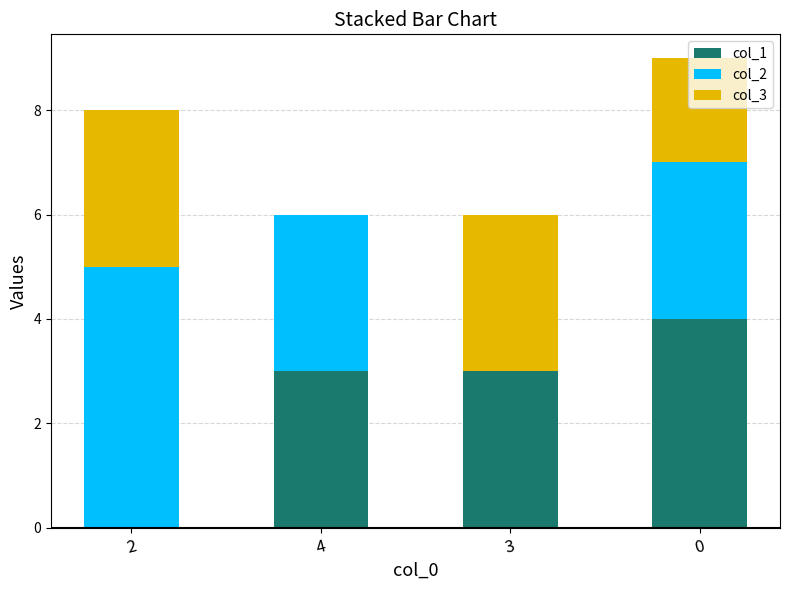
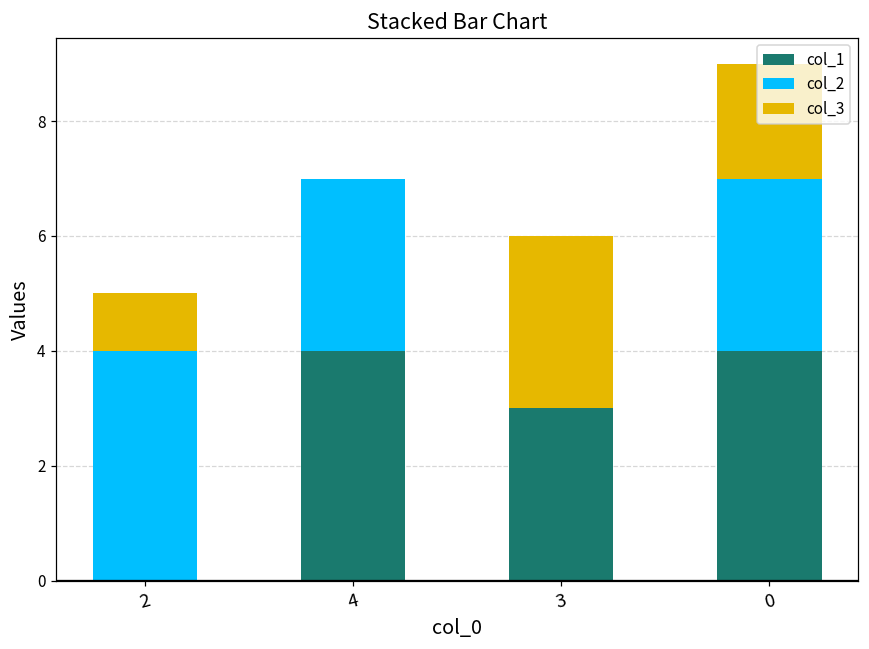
col_2, 2: 5 -> 4
col_3, 2: 3 -> 1
col_1, 4: 3 -> 4
